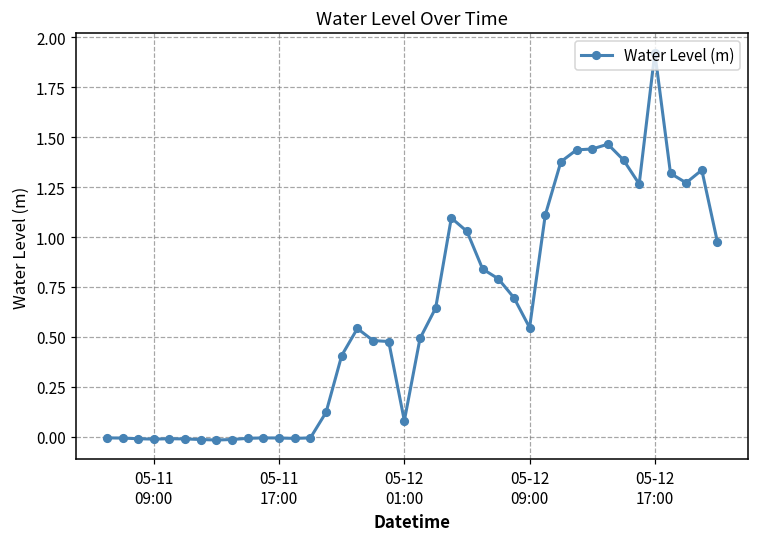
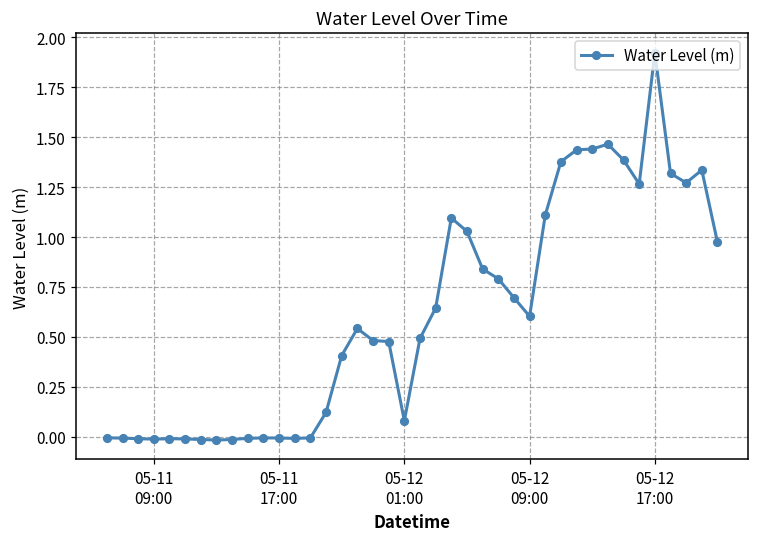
05-12 09:00: 0.55 -> 0.60
